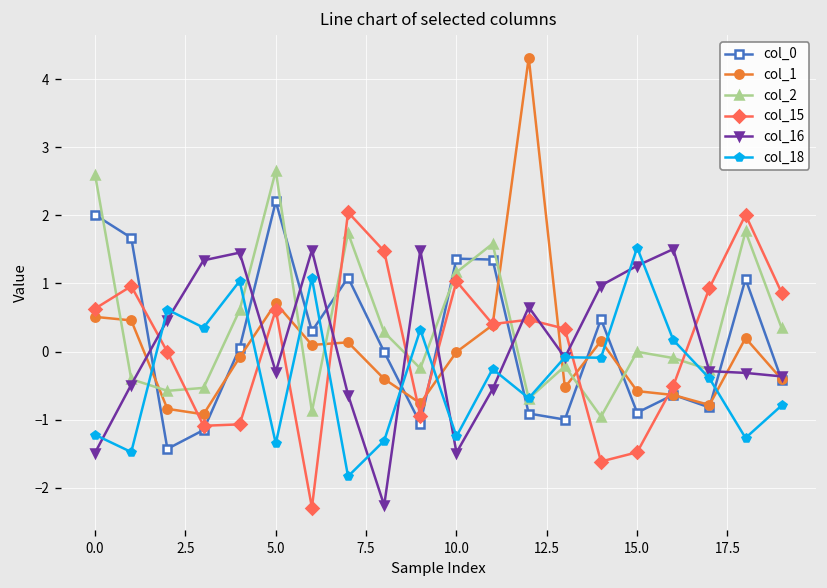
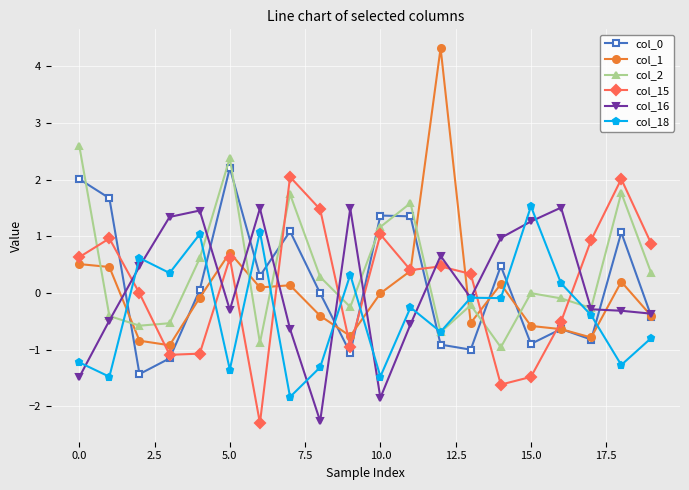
col_2, 5.0: 2.7 -> 2.4
col_16, 10.0: -1.5 -> -1.8
col_18, 10.0: -1.2 -> -1.5
